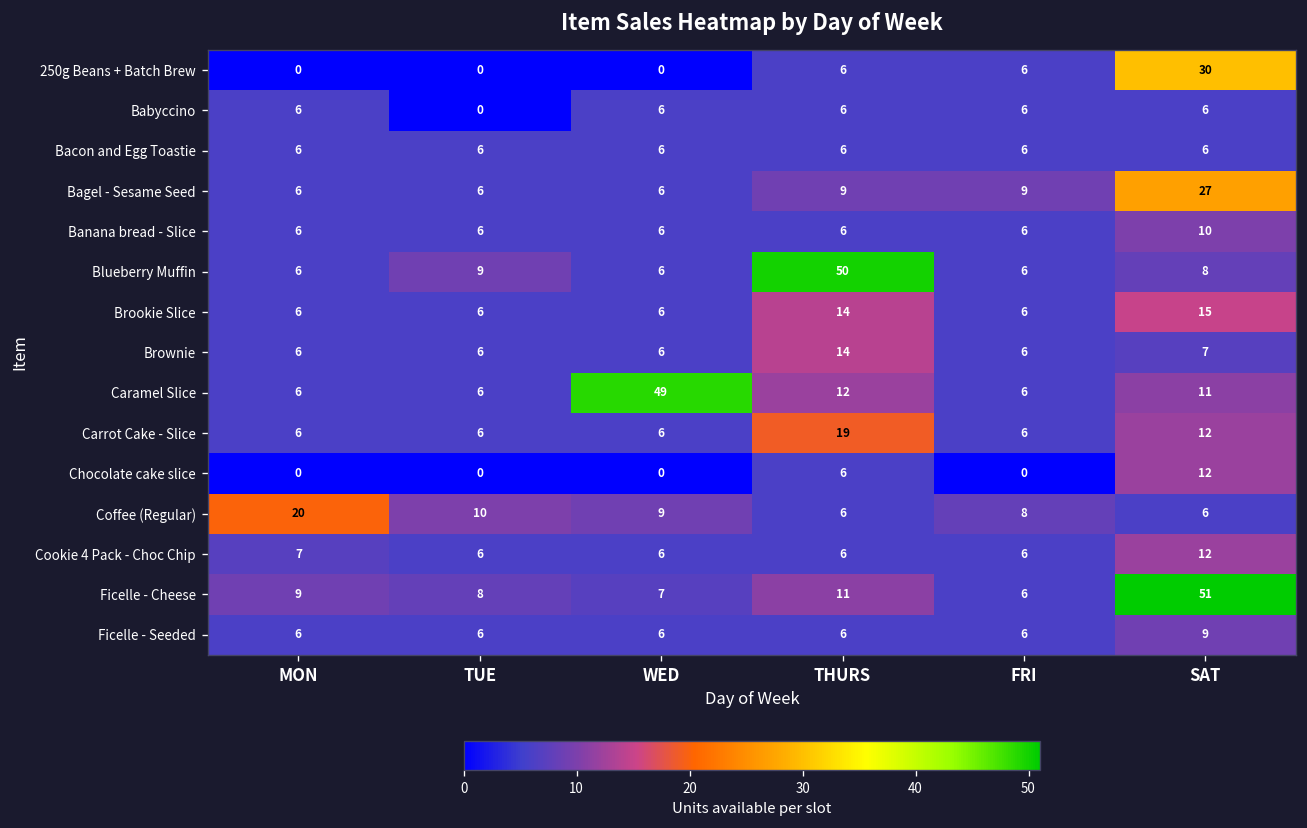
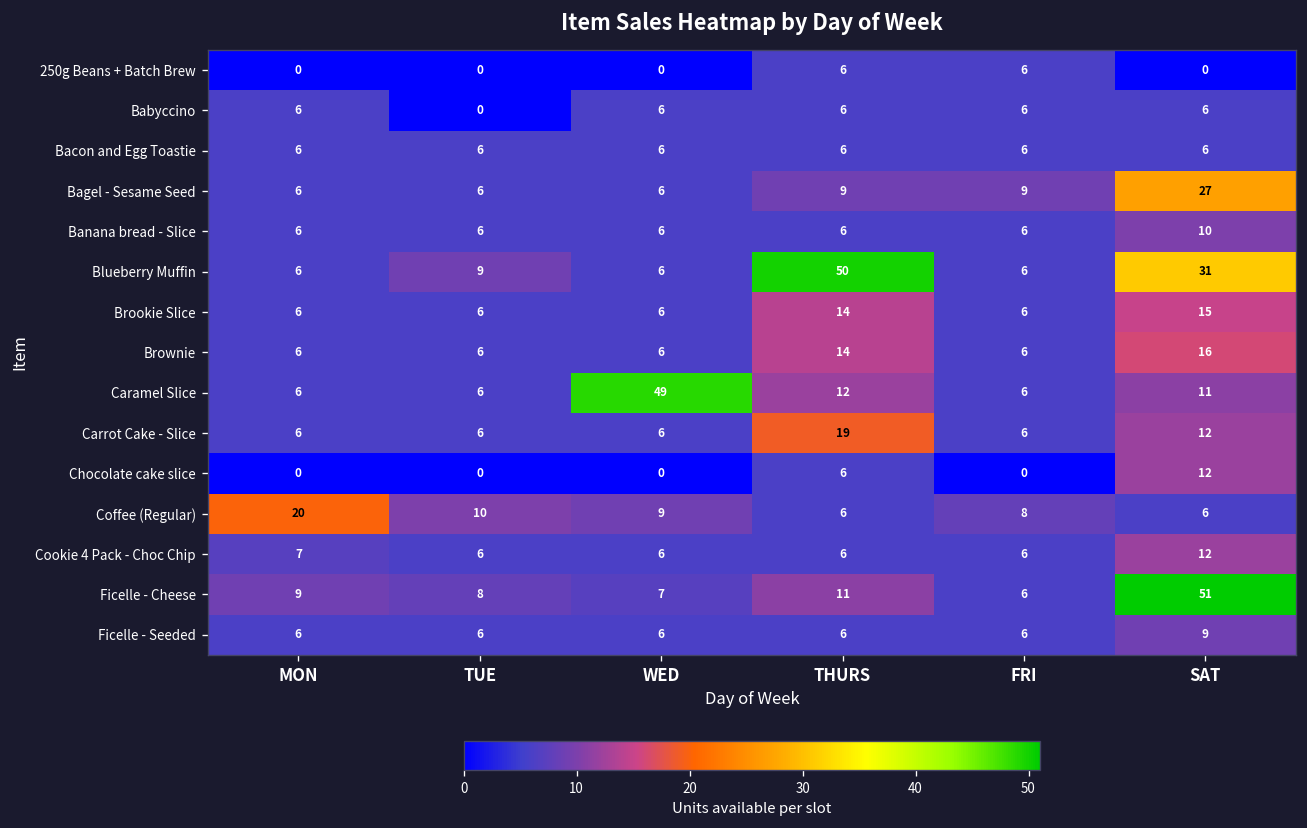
250g Beans + Batch Brew, SAT: 30 -> 0
Blueberry Muffin, SAT: 8 -> 31
Brownie, SAT: 7 -> 16
